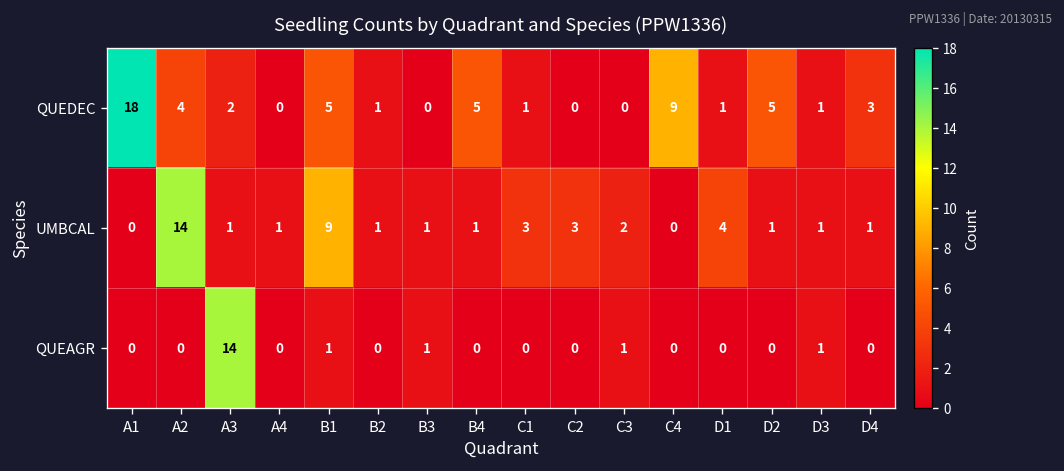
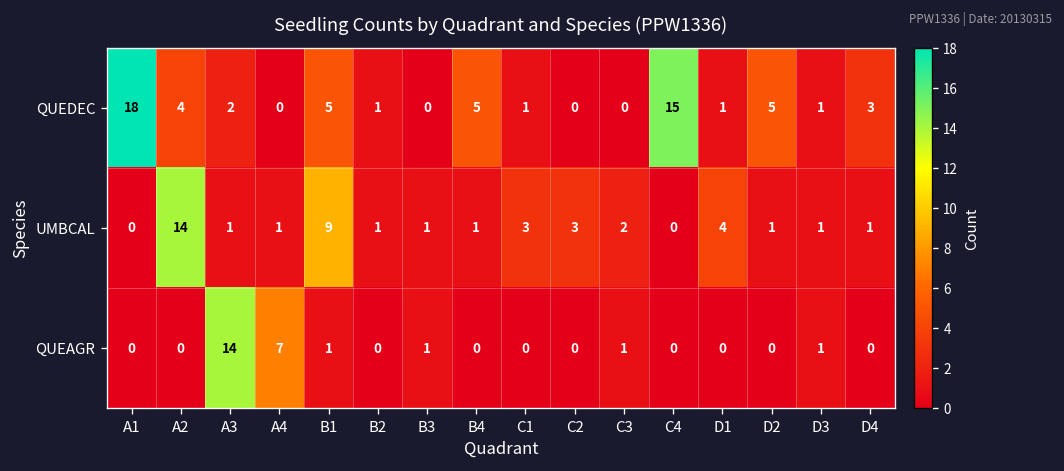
QUEDEC, C4: 9 -> 15
QUEAGR, A4: 0 -> 7
